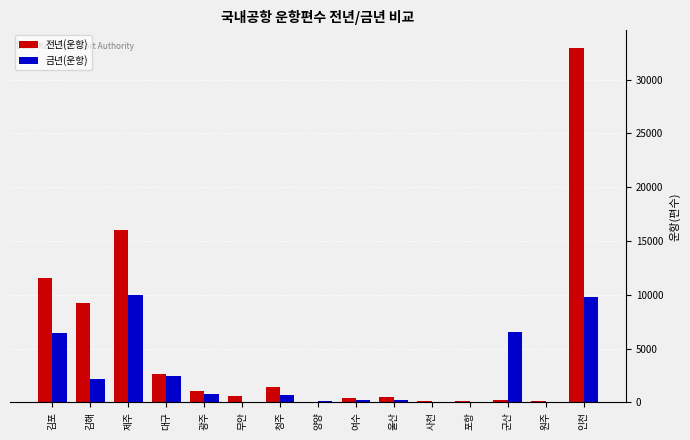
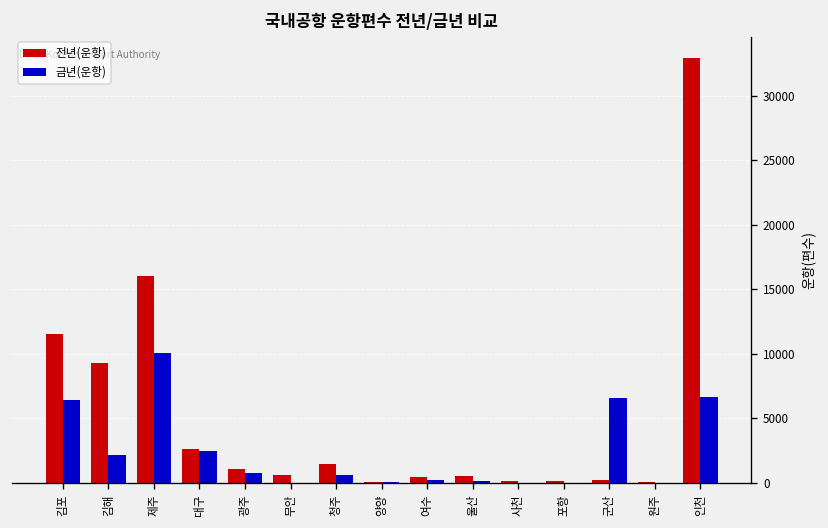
금년(운항), 인천: 9800 -> 6700
